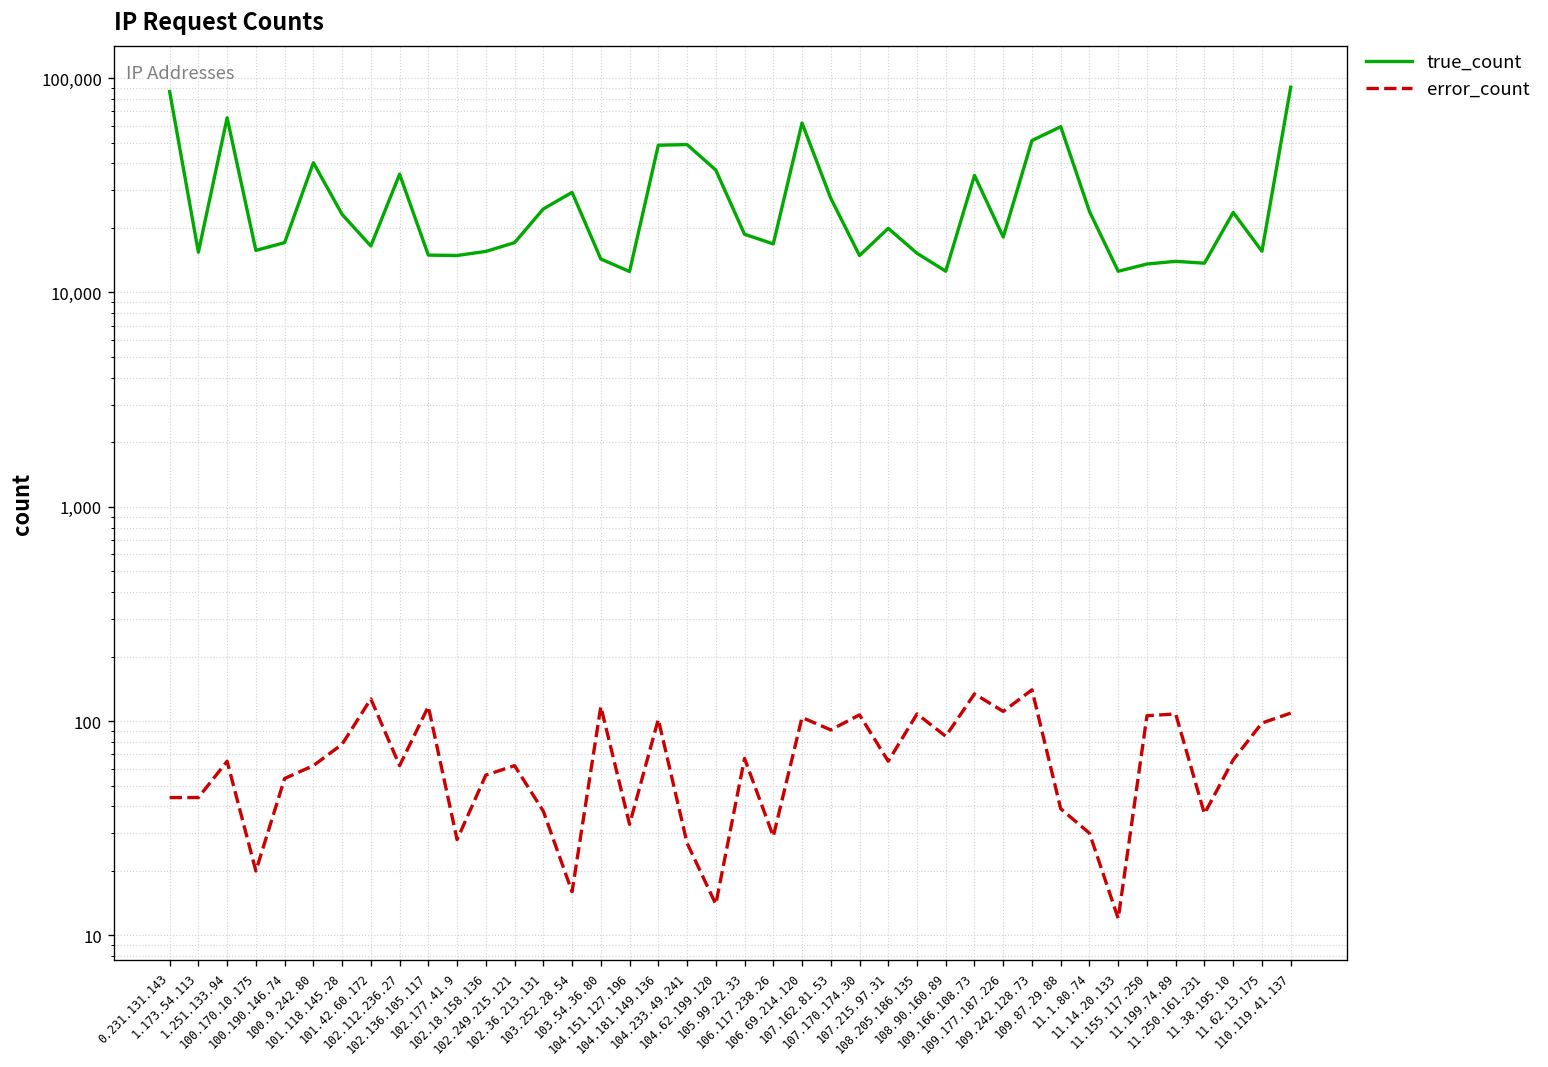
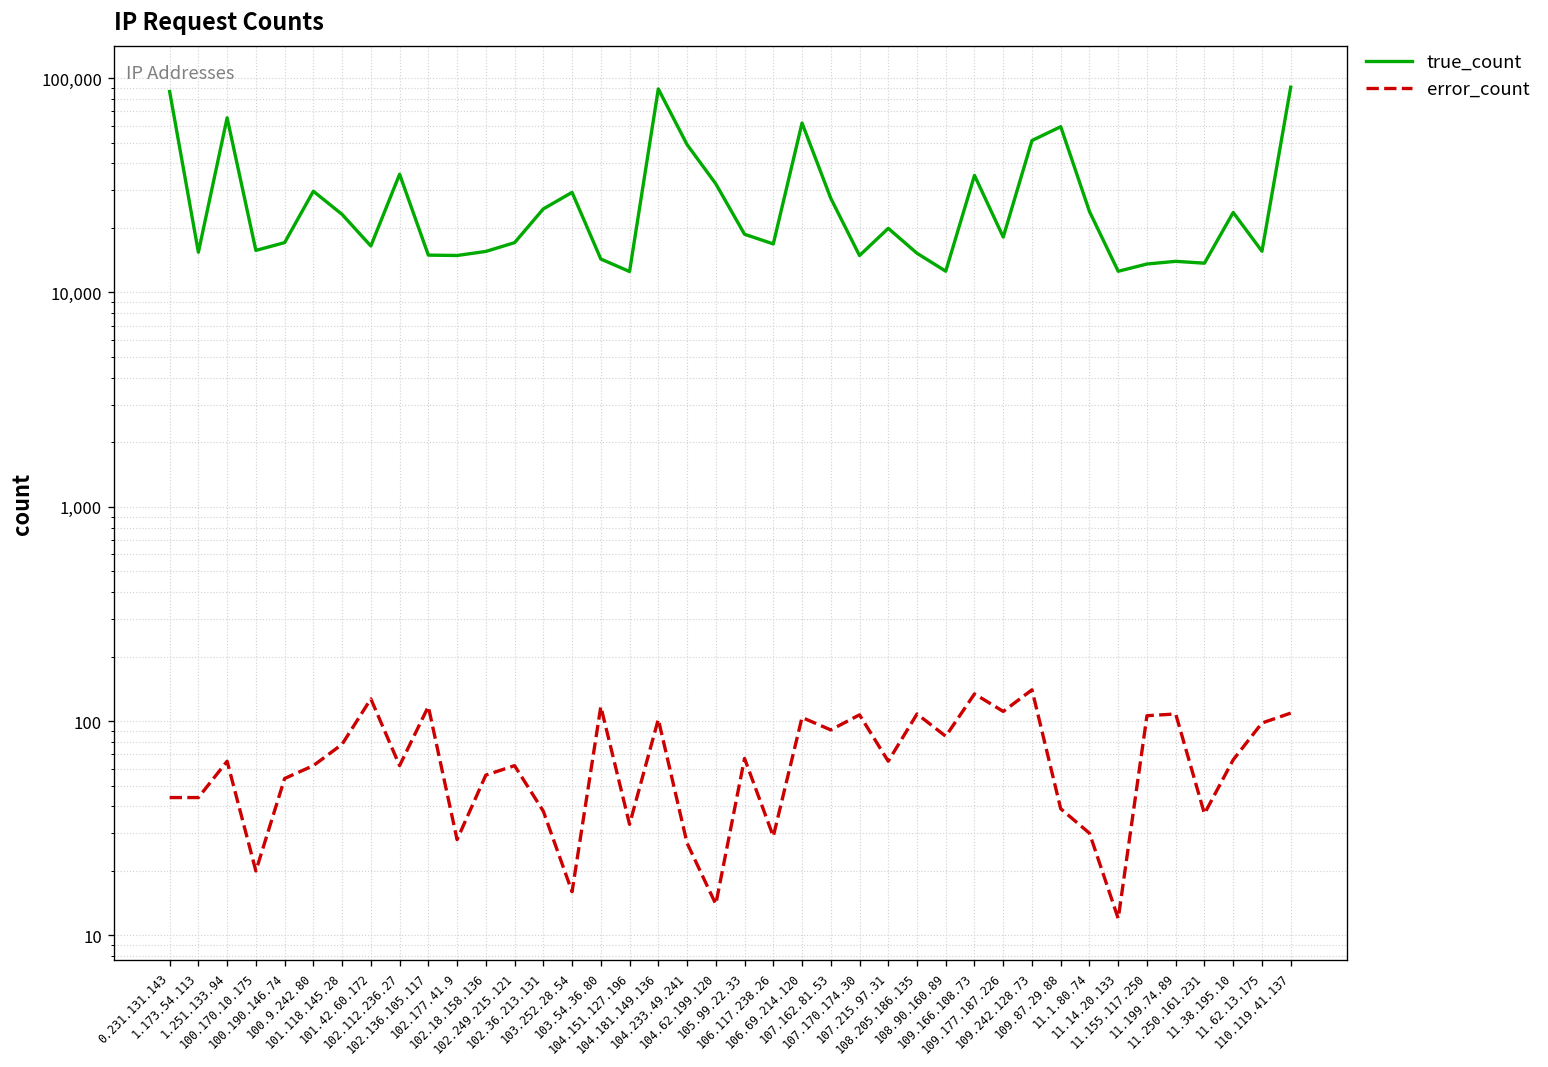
true_count, 100.9.242.80: 40,000 -> 30,000
true_count, 104.181.149.136: 49,000 -> 90,000
true_count, 104.62.199.120: 37,000 -> 32,000
